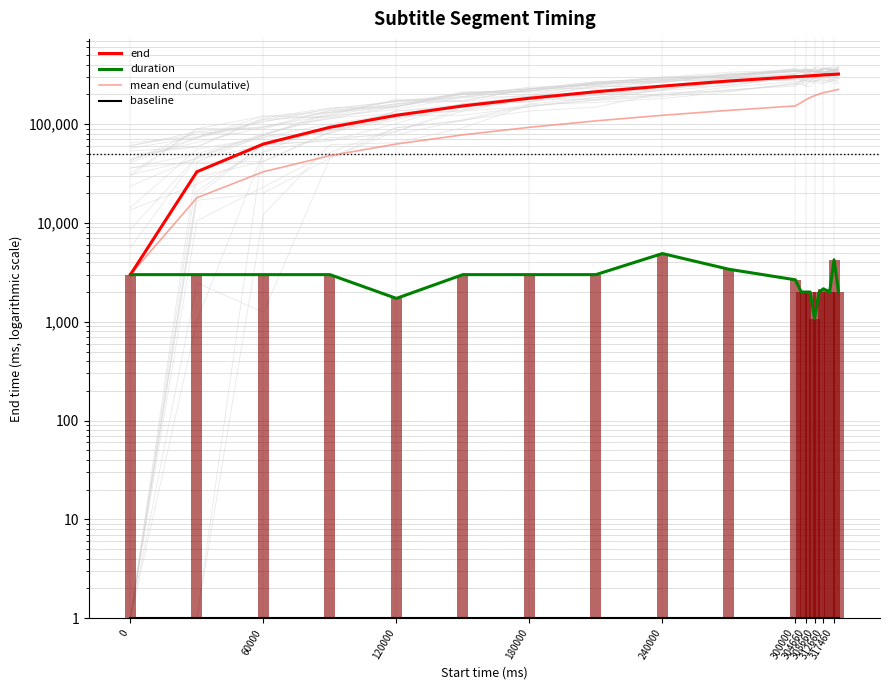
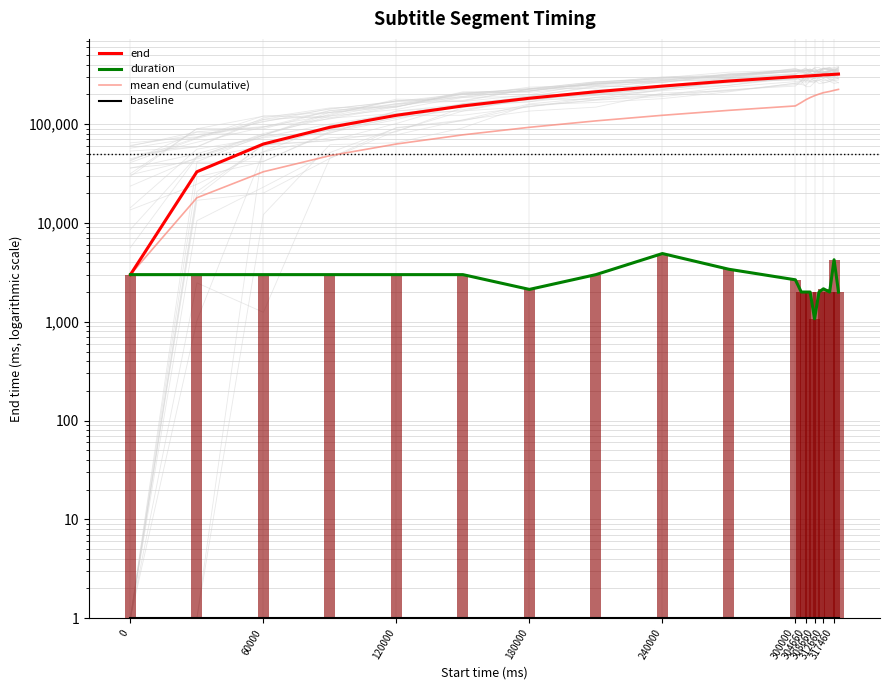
duration, 120000: 1,700 -> 3,000
duration, 180000: 3,000 -> 2,100
